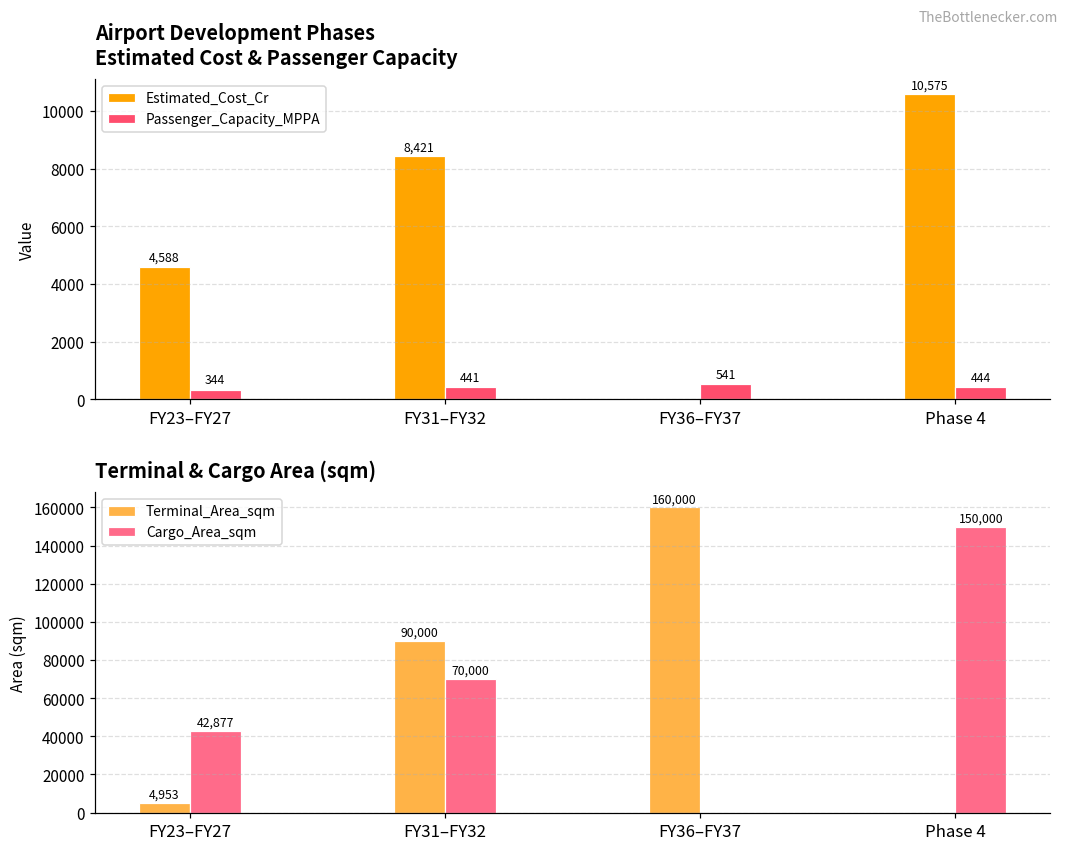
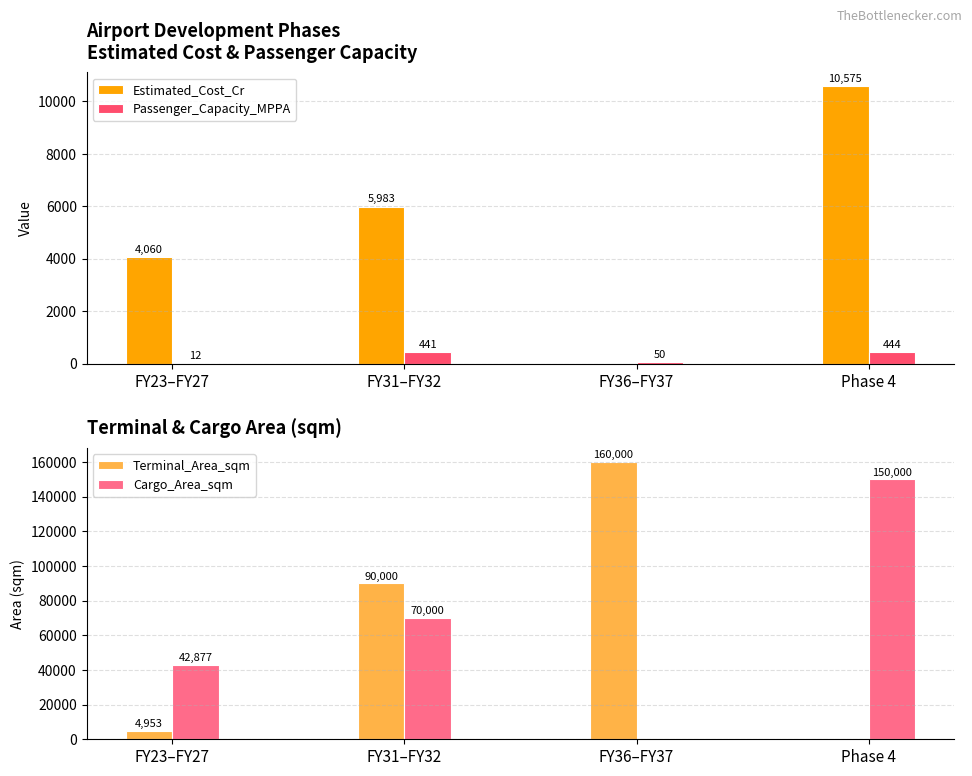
Airport Development Phases Estimated Cost & Passenger Capacity, Estimated_Cost_Cr, FY23–FY27: 4,588 -> 4,060
Airport Development Phases Estimated Cost & Passenger Capacity, Passenger_Capacity_MPPA, FY23–FY27: 344 -> 12
Airport Development Phases Estimated Cost & Passenger Capacity, Estimated_Cost_Cr, FY31–FY32: 8,421 -> 5,983
Airport Development Phases Estimated Cost & Passenger Capacity, Passenger_Capacity_MPPA, FY36–FY37: 541 -> 50
